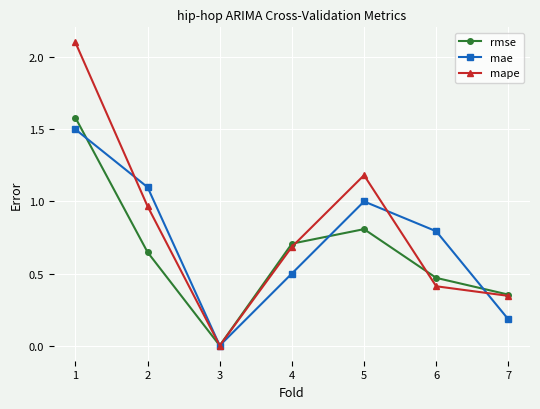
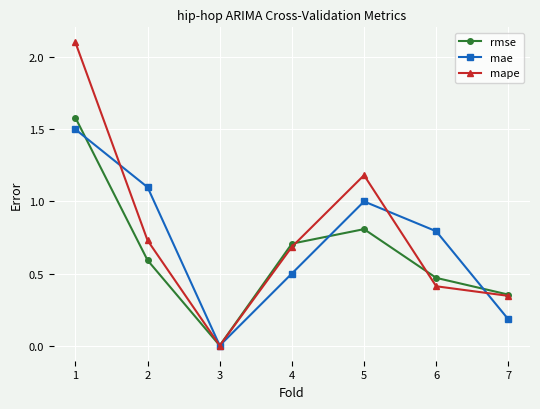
rmse, 2: 0.65 -> 0.59
mape, 2: 0.97 -> 0.73
